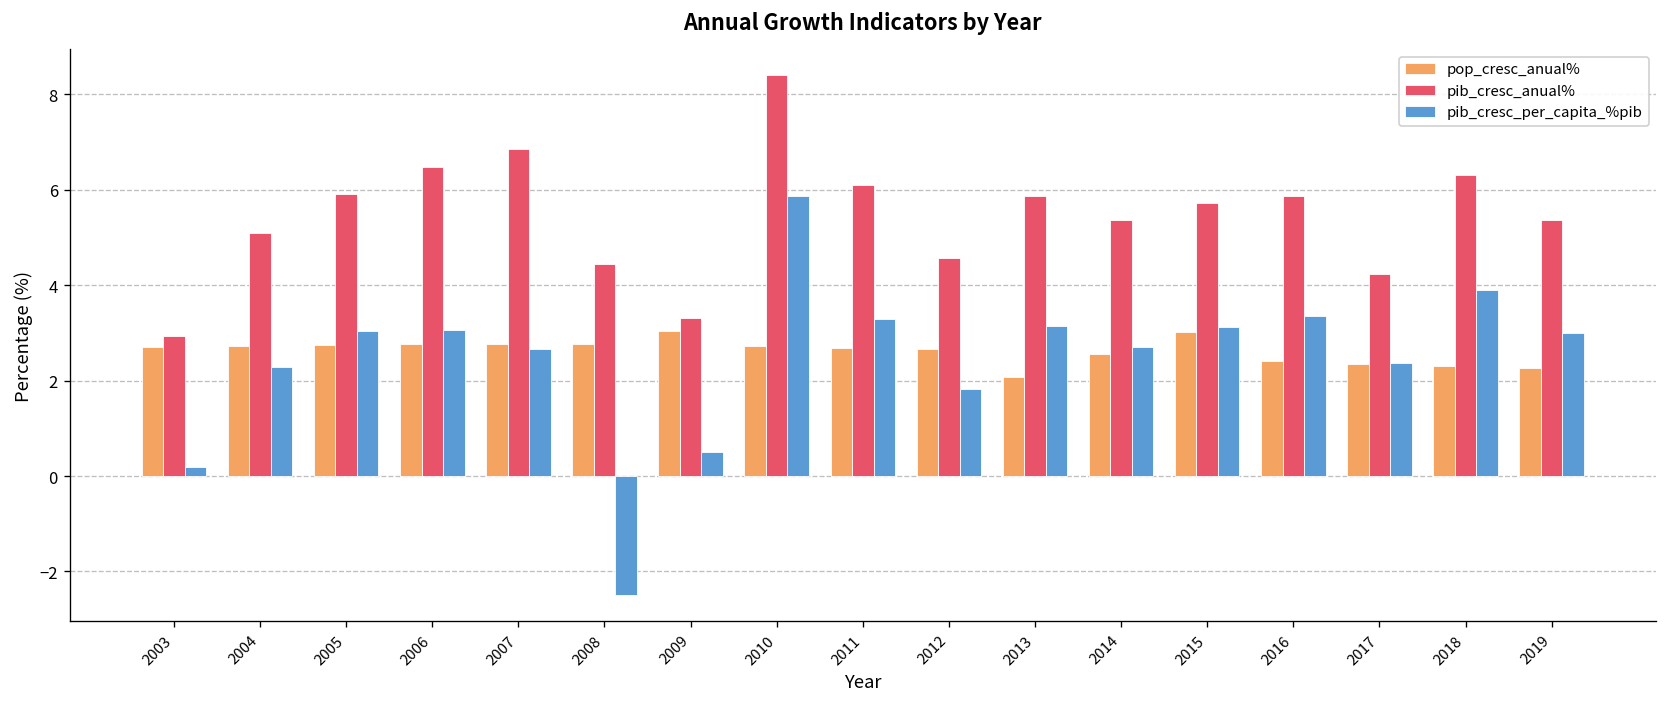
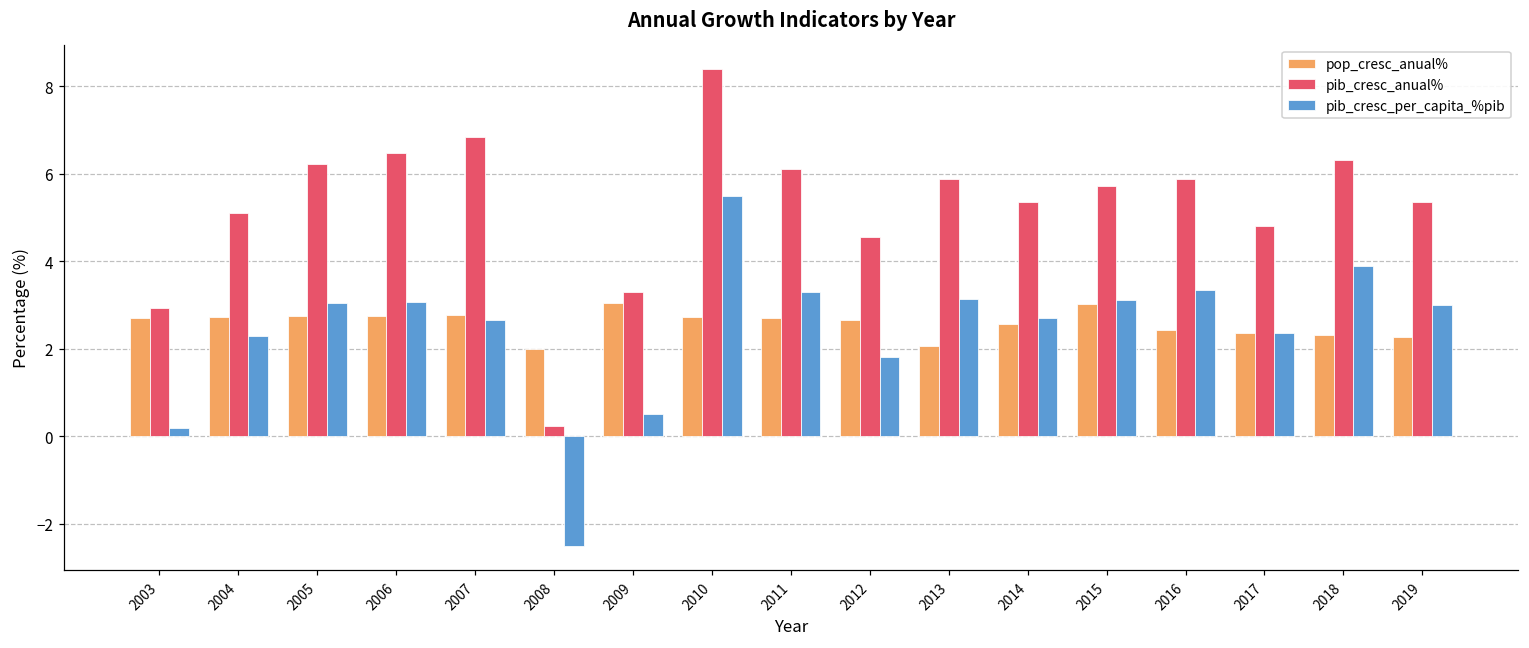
pib_cresc_anual%, 2005: 5.9 -> 6.2
pop_cresc_anual%, 2008: 2.8 -> 2.0
pib_cresc_anual%, 2008: 4.5 -> 0.2
pib_cresc_per_capita_%pib, 2010: 5.9 -> 5.5
pib_cresc_anual%, 2017: 4.2 -> 4.8
